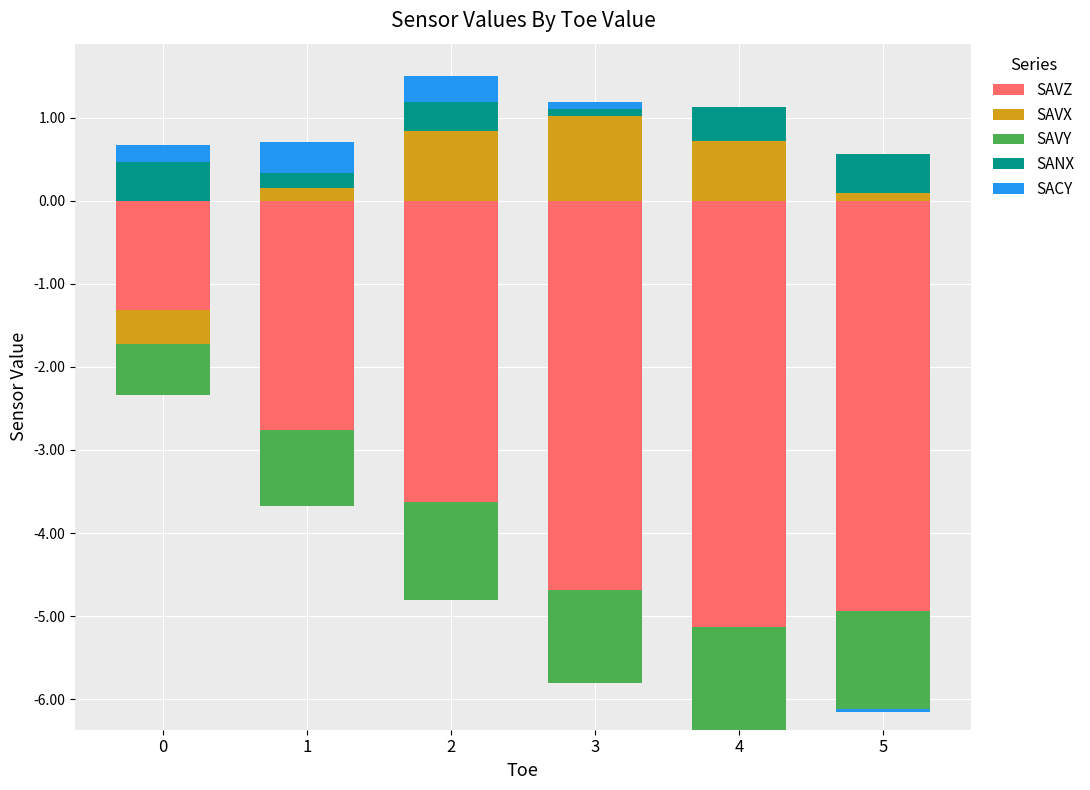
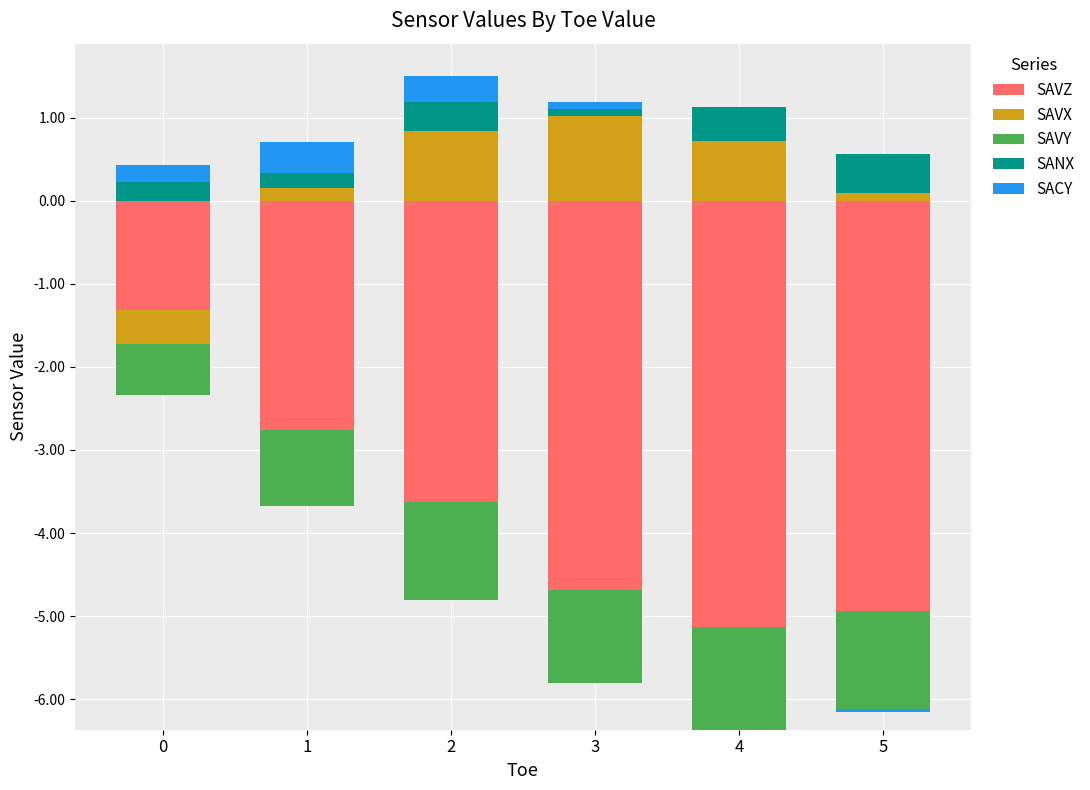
SANX, 0: 0.5 -> 0.2
